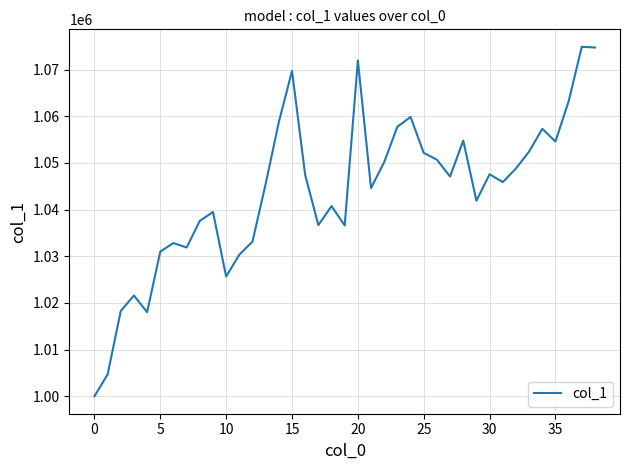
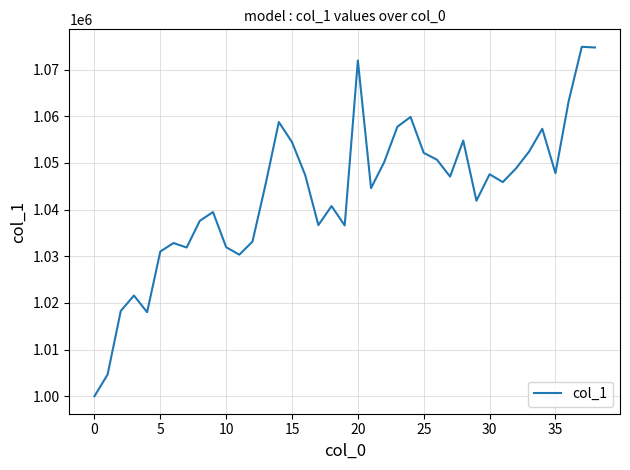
10: 1026000 -> 1032000
15: 1070000 -> 1054000
35: 1055000 -> 1048000
